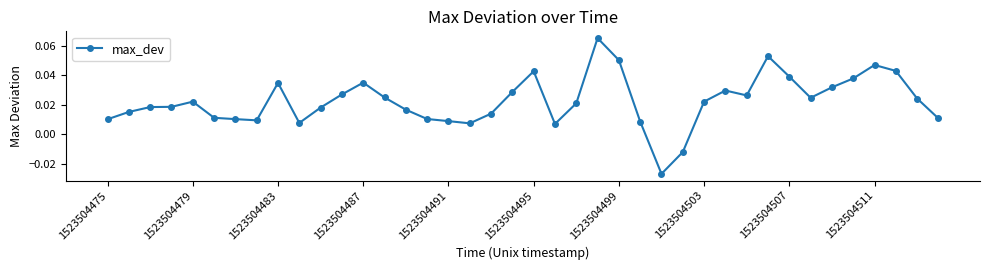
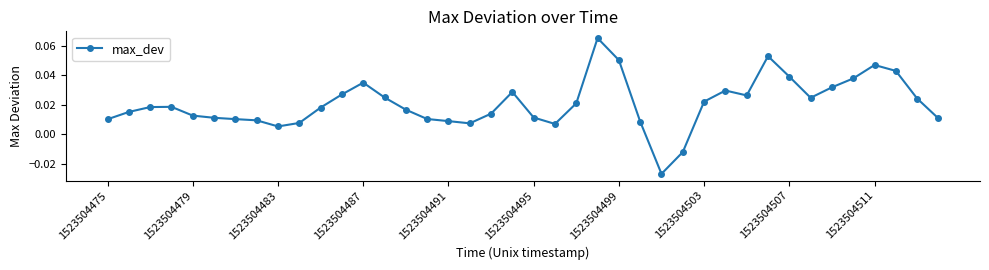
1523504479: 0.022 -> 0.013
1523504483: 0.035 -> 0.005
1523504495: 0.043 -> 0.011
